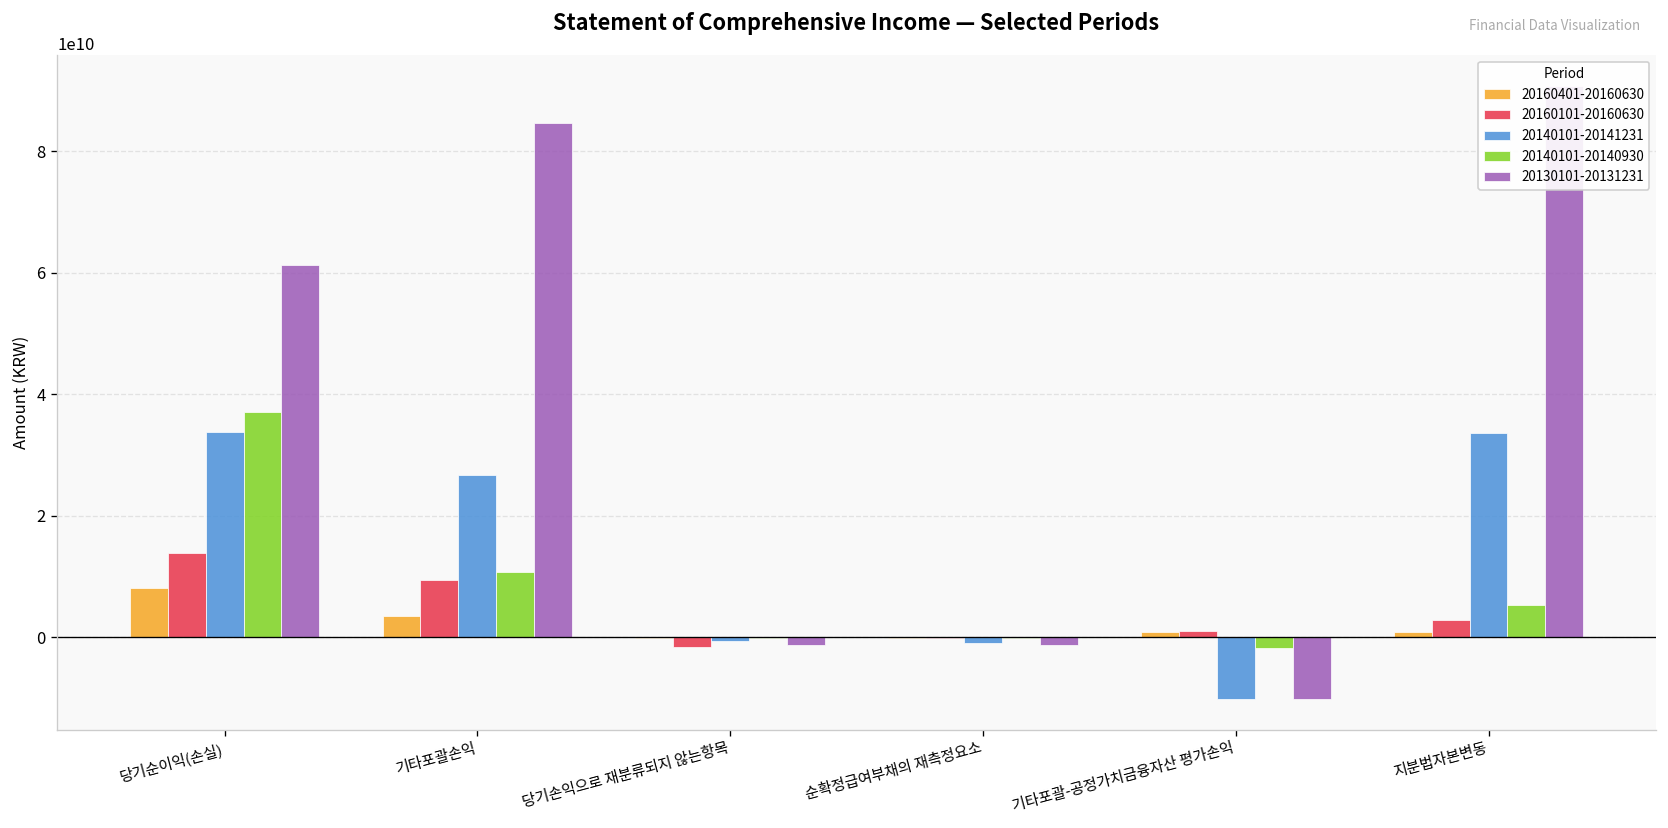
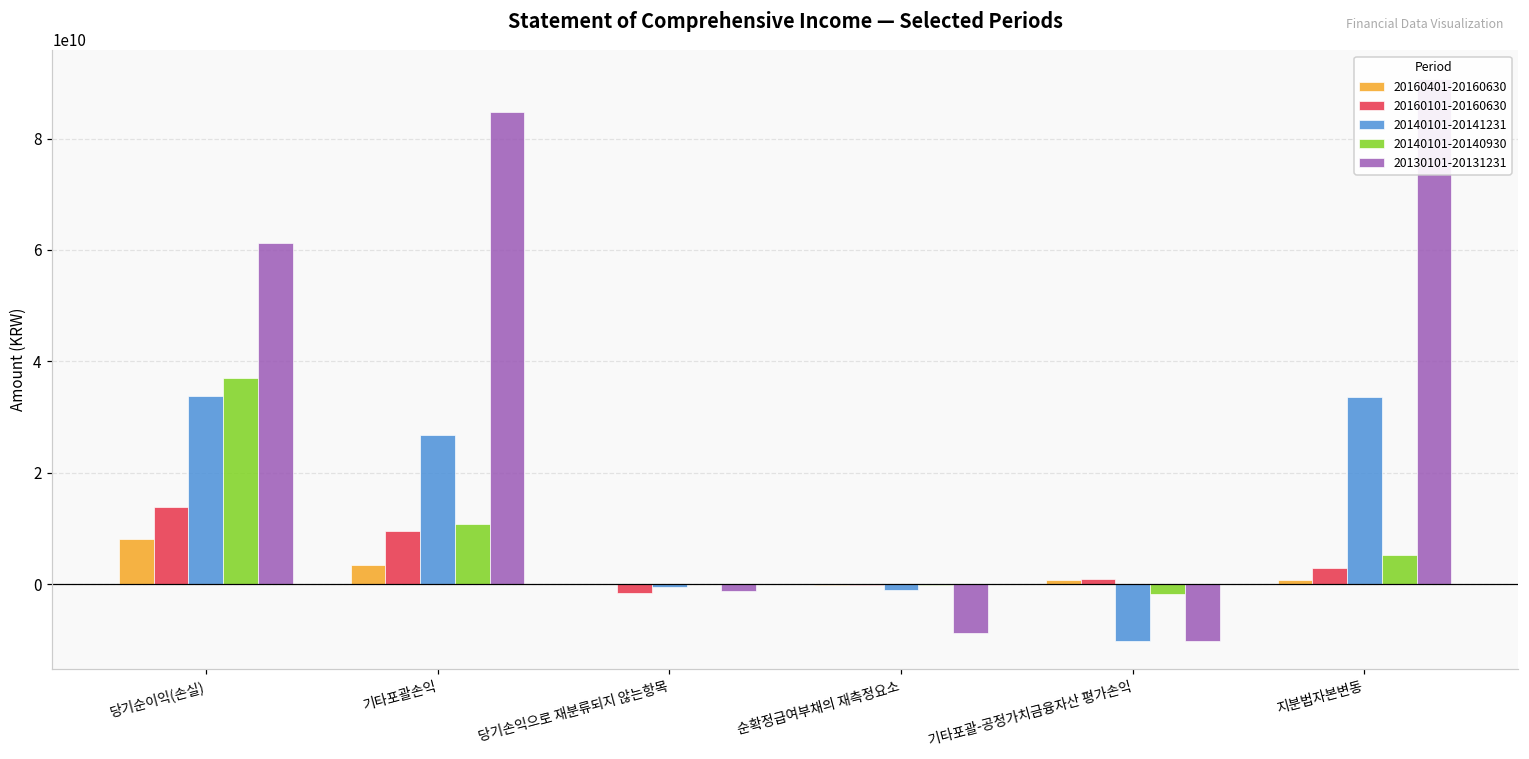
20130101-20131231, 순확정급여부채의 재측정요소: -1000000000 -> -9000000000
